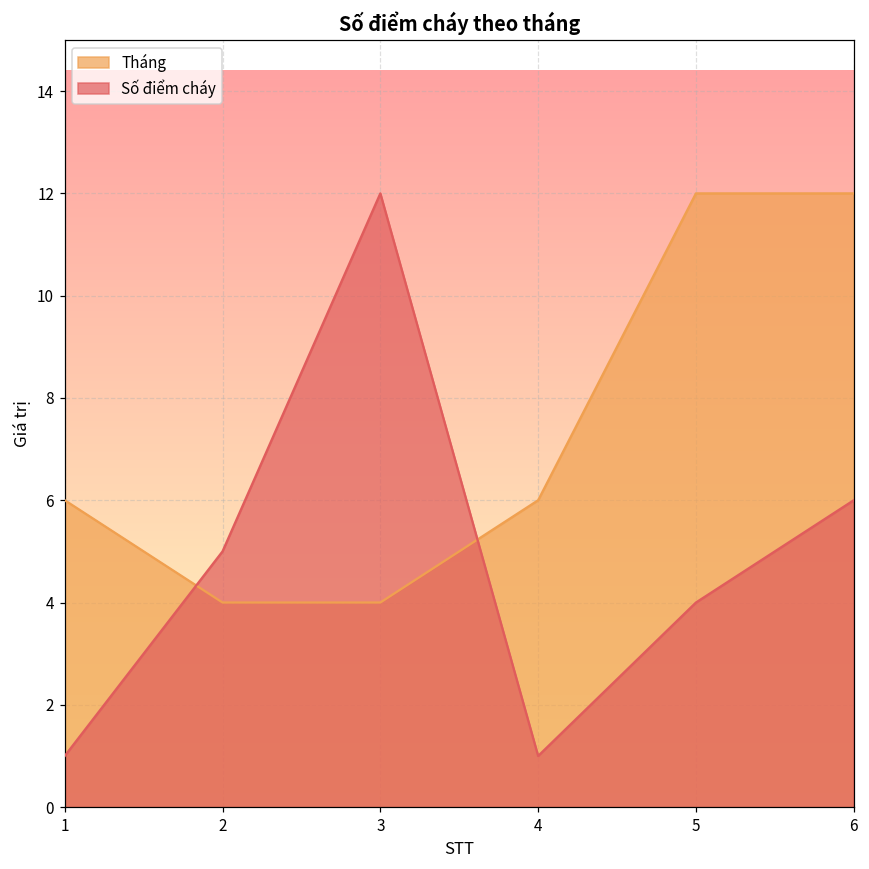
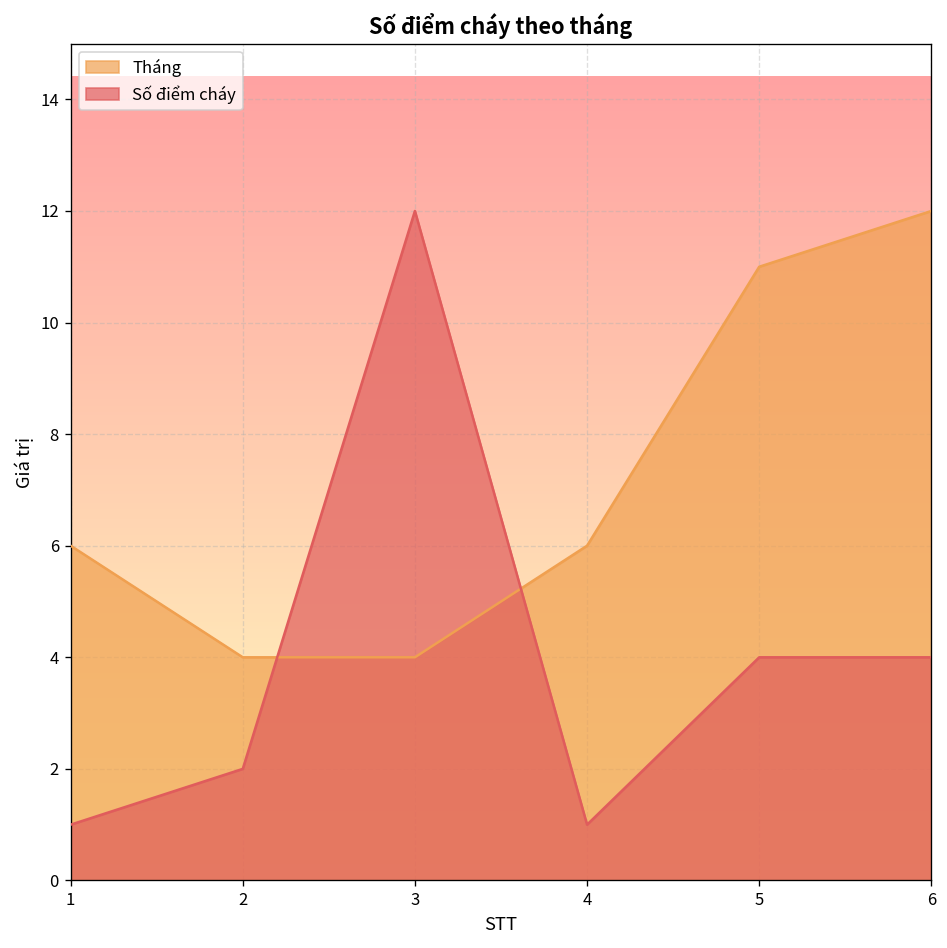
Số điểm cháy, 2: 5 -> 2
Tháng, 5: 12 -> 11
Số điểm cháy, 6: 6 -> 4
